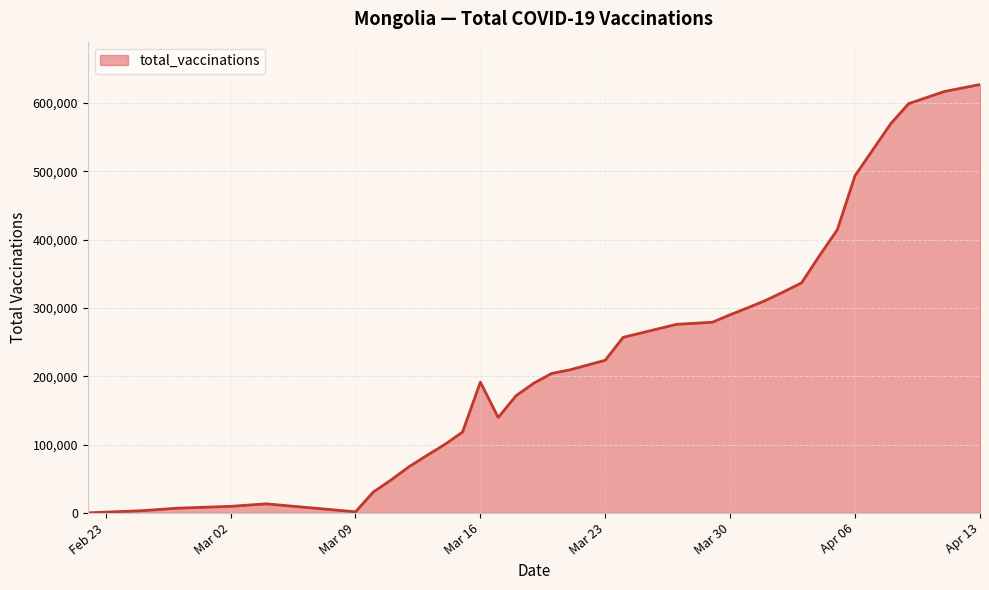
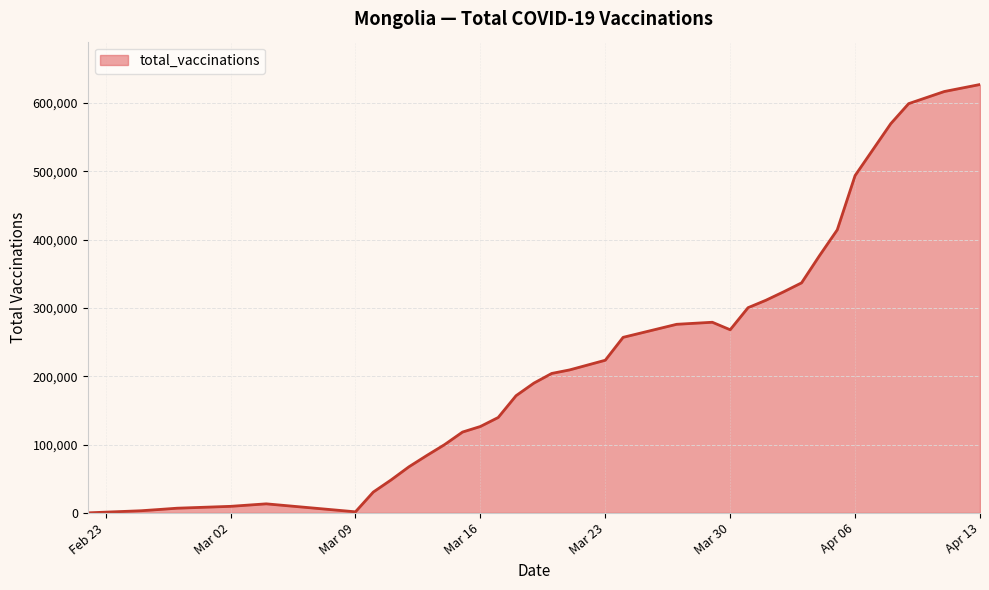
Mar 16: 190,000 -> 130,000
Mar 30: 290,000 -> 270,000
